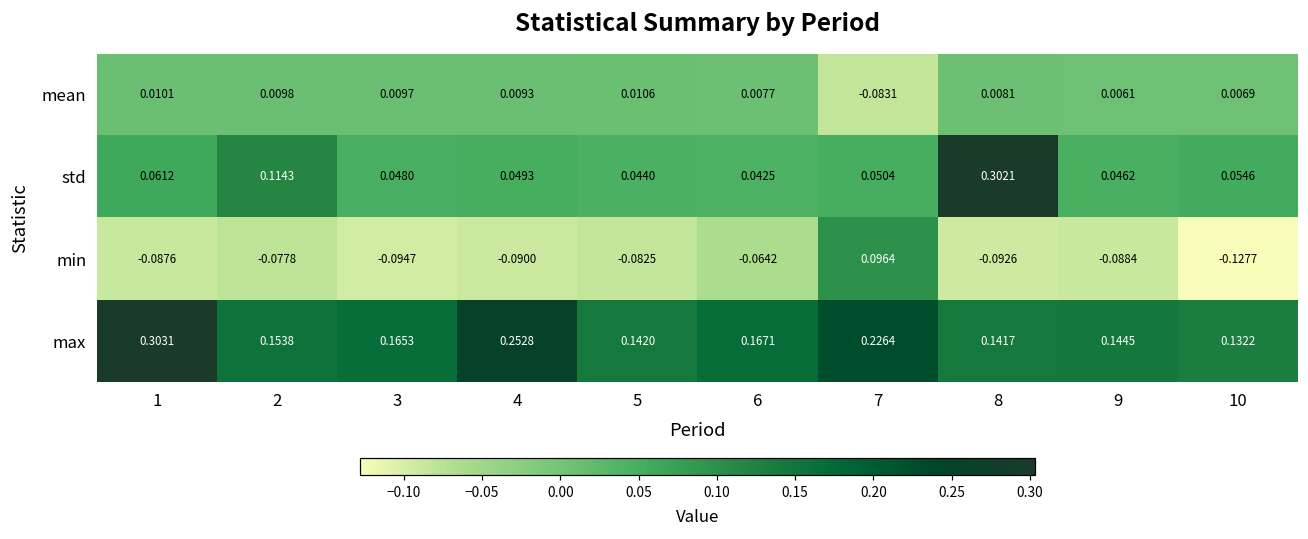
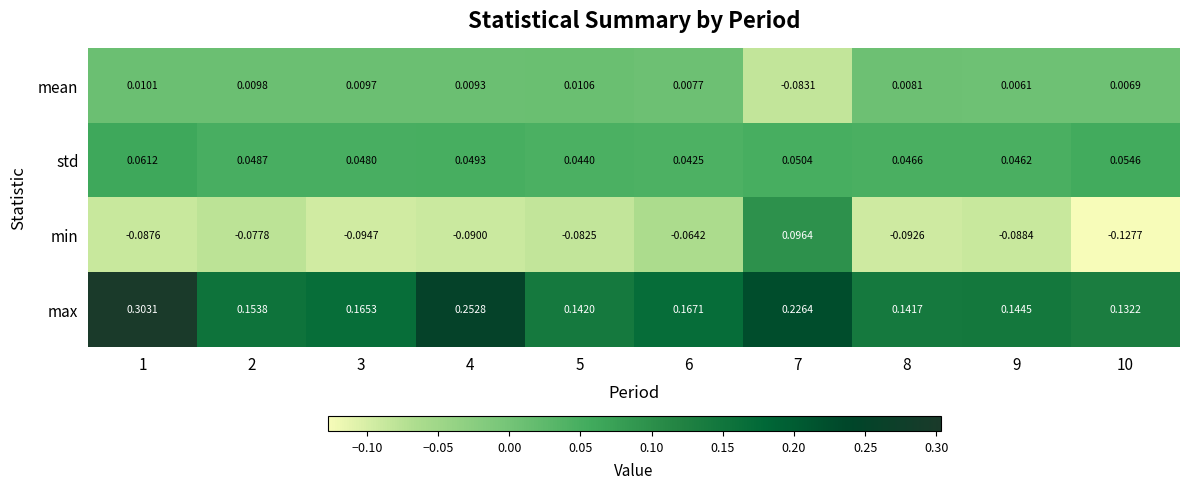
std, 2: 0.1143 -> 0.0487
std, 8: 0.3021 -> 0.0466
